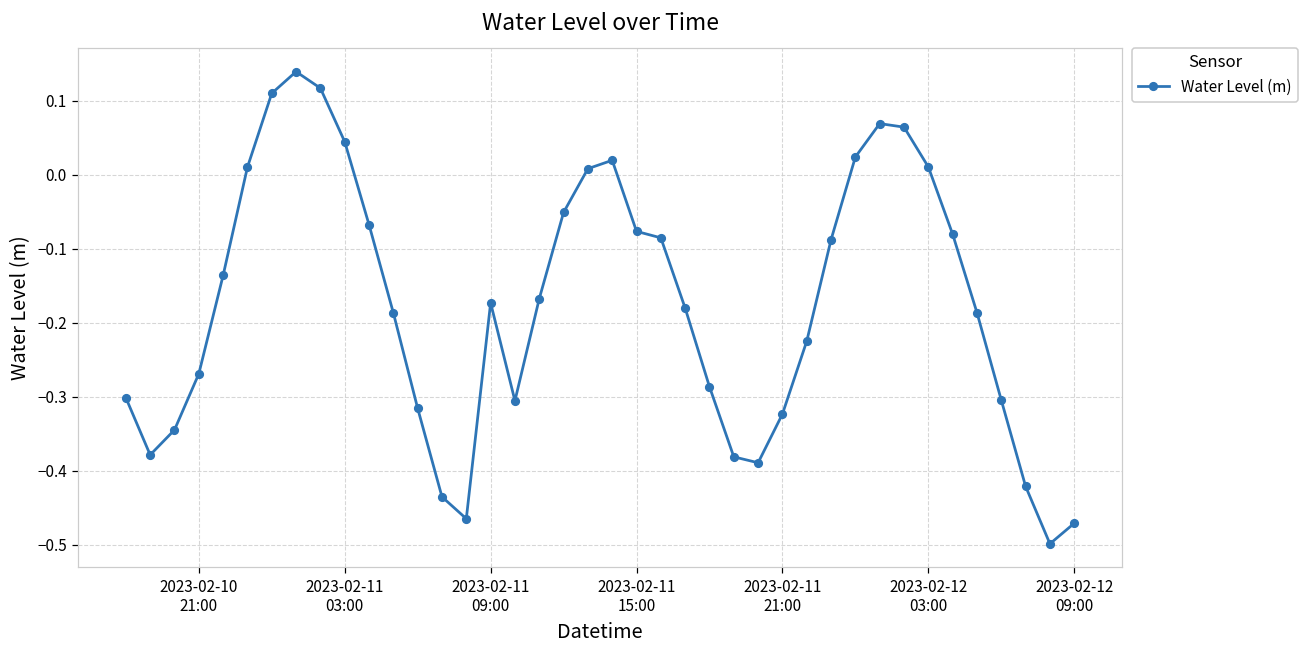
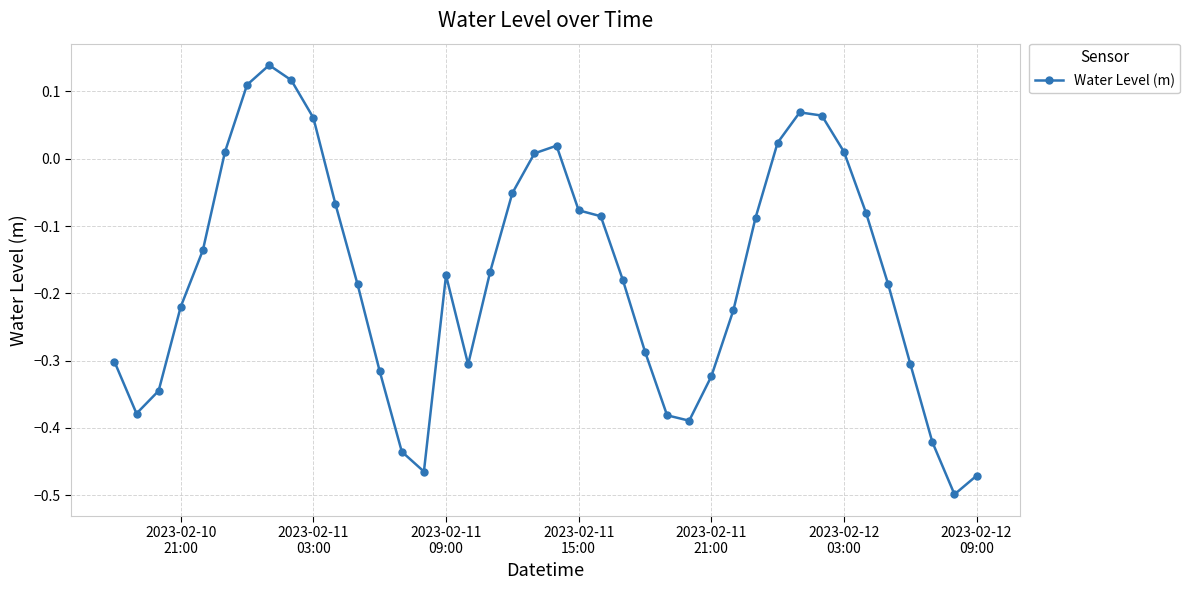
2023-02-10 21:00: -0.27 -> -0.22
2023-02-11 03:00: 0.04 -> 0.06
